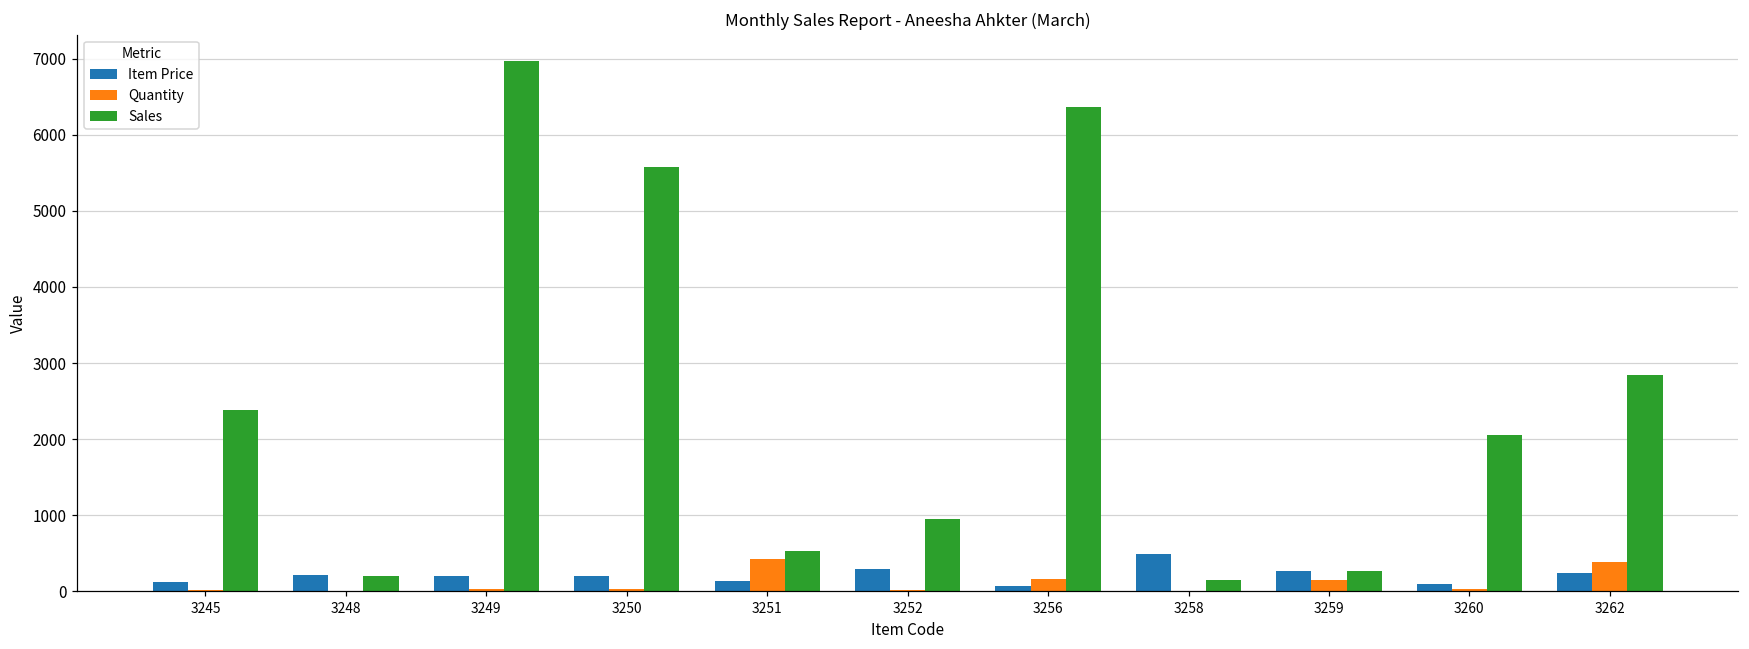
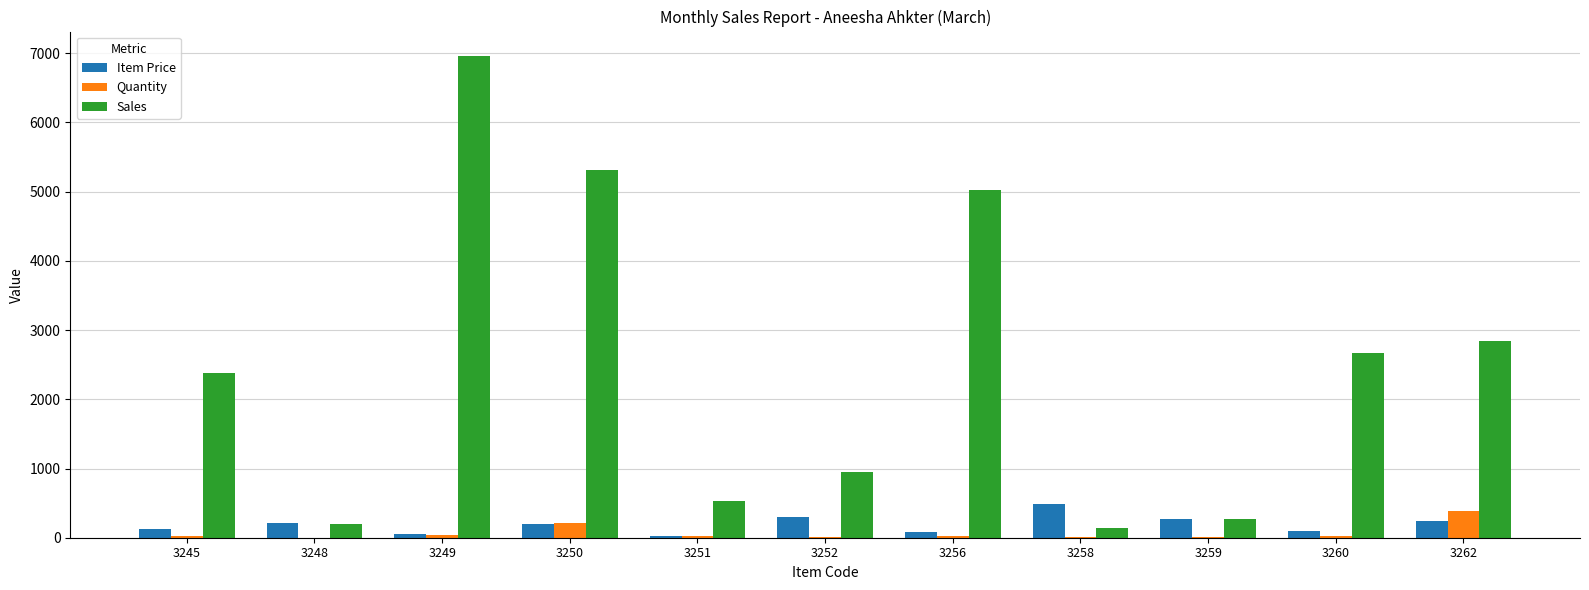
Item Price, 3249: 200 -> 100
Quantity, 3250: 0 -> 200
Sales, 3250: 5600 -> 5300
Item Price, 3251: 100 -> 0
Quantity, 3251: 400 -> 0
Quantity, 3256: 200 -> 0
Sales, 3256: 6400 -> 5000
Quantity, 3259: 100 -> 0
Sales, 3260: 2100 -> 2700
